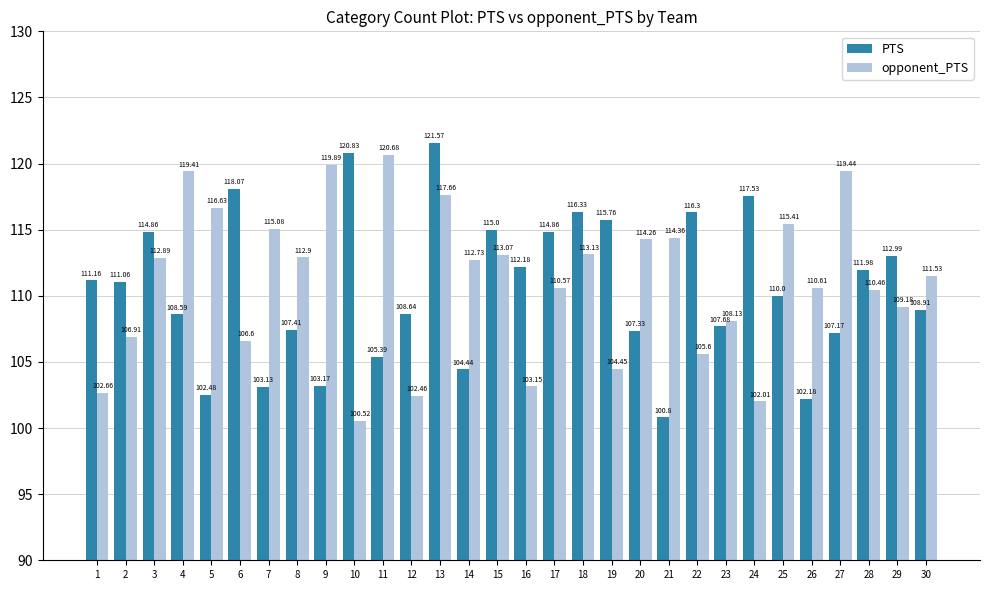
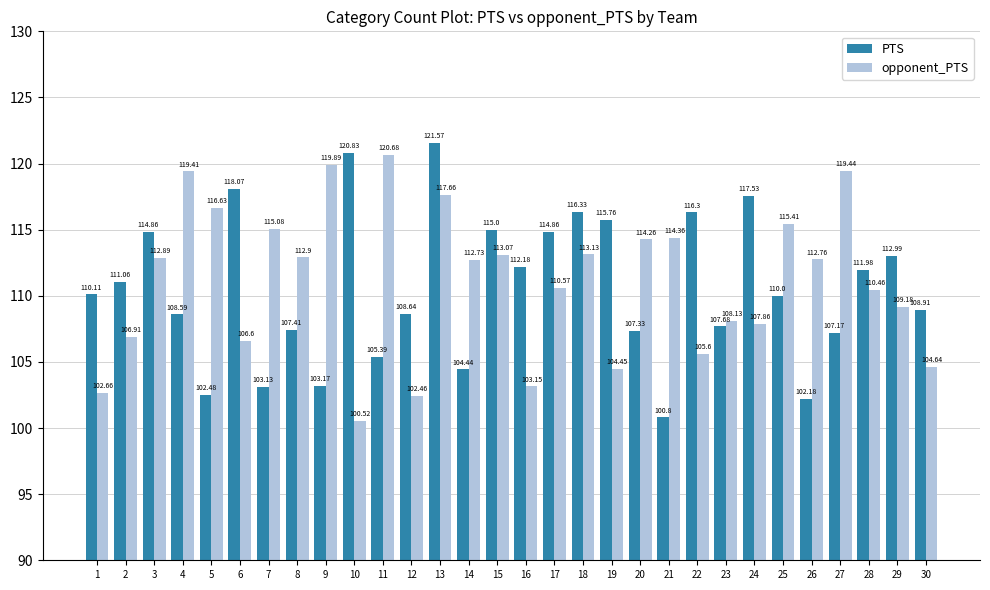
PTS, 1: 111.16 -> 110.11
opponent_PTS, 24: 102.01 -> 107.86
opponent_PTS, 26: 110.61 -> 112.76
opponent_PTS, 30: 111.53 -> 104.64
